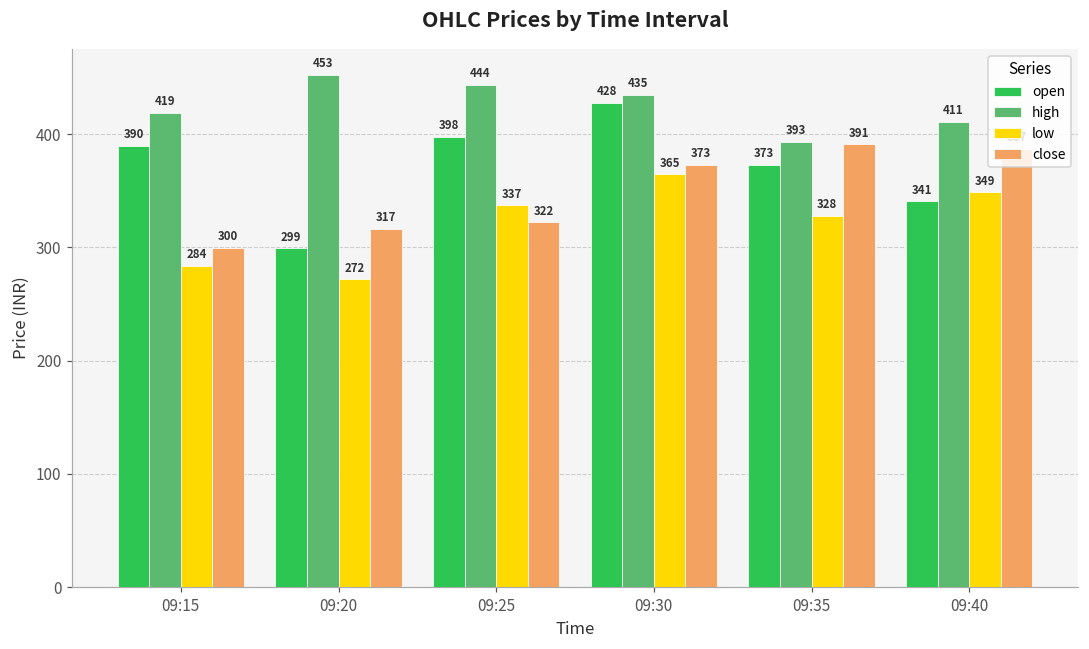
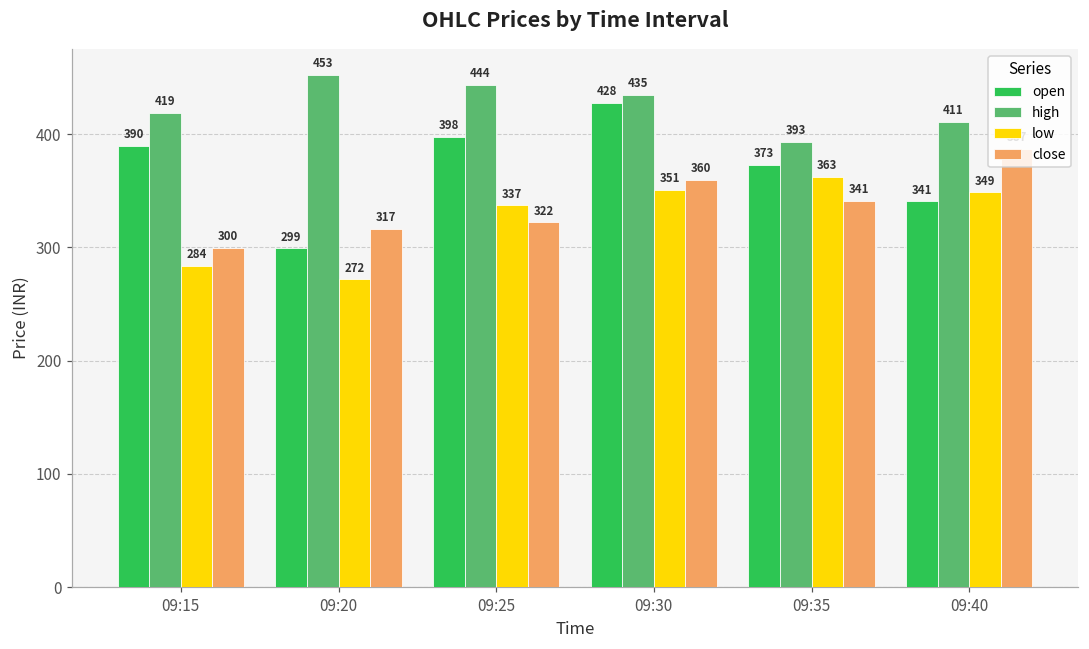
low, 09:30: 365 -> 351
close, 09:30: 373 -> 360
low, 09:35: 328 -> 363
close, 09:35: 391 -> 341
